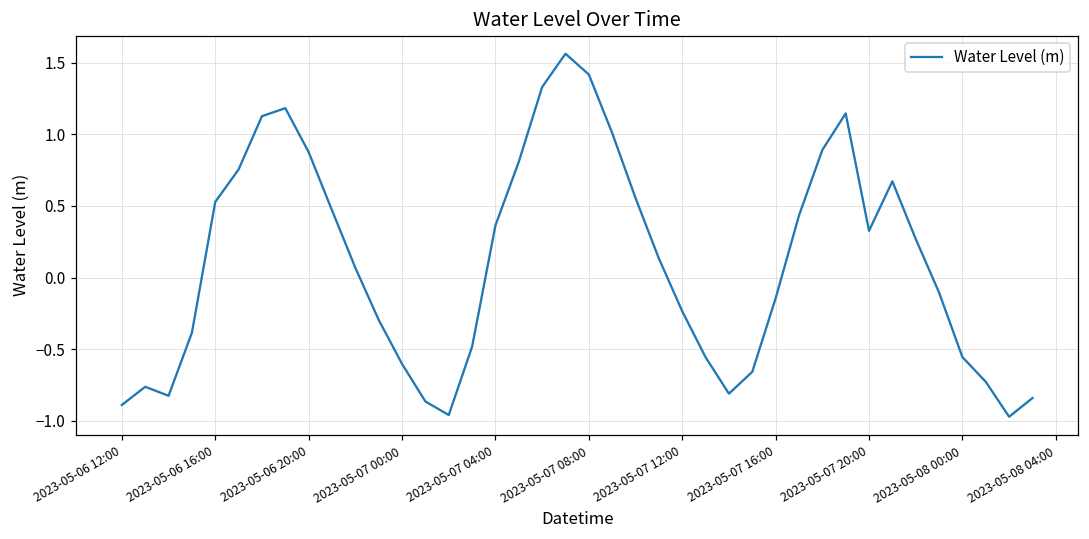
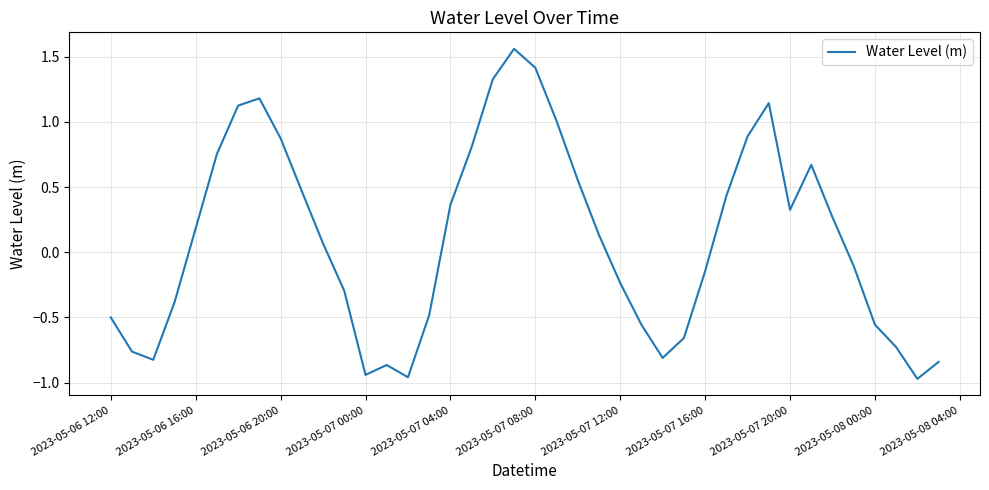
2023-05-06 12:00: -0.89 -> -0.50
2023-05-06 16:00: 0.53 -> 0.18
2023-05-07 00:00: -0.60 -> -0.94
